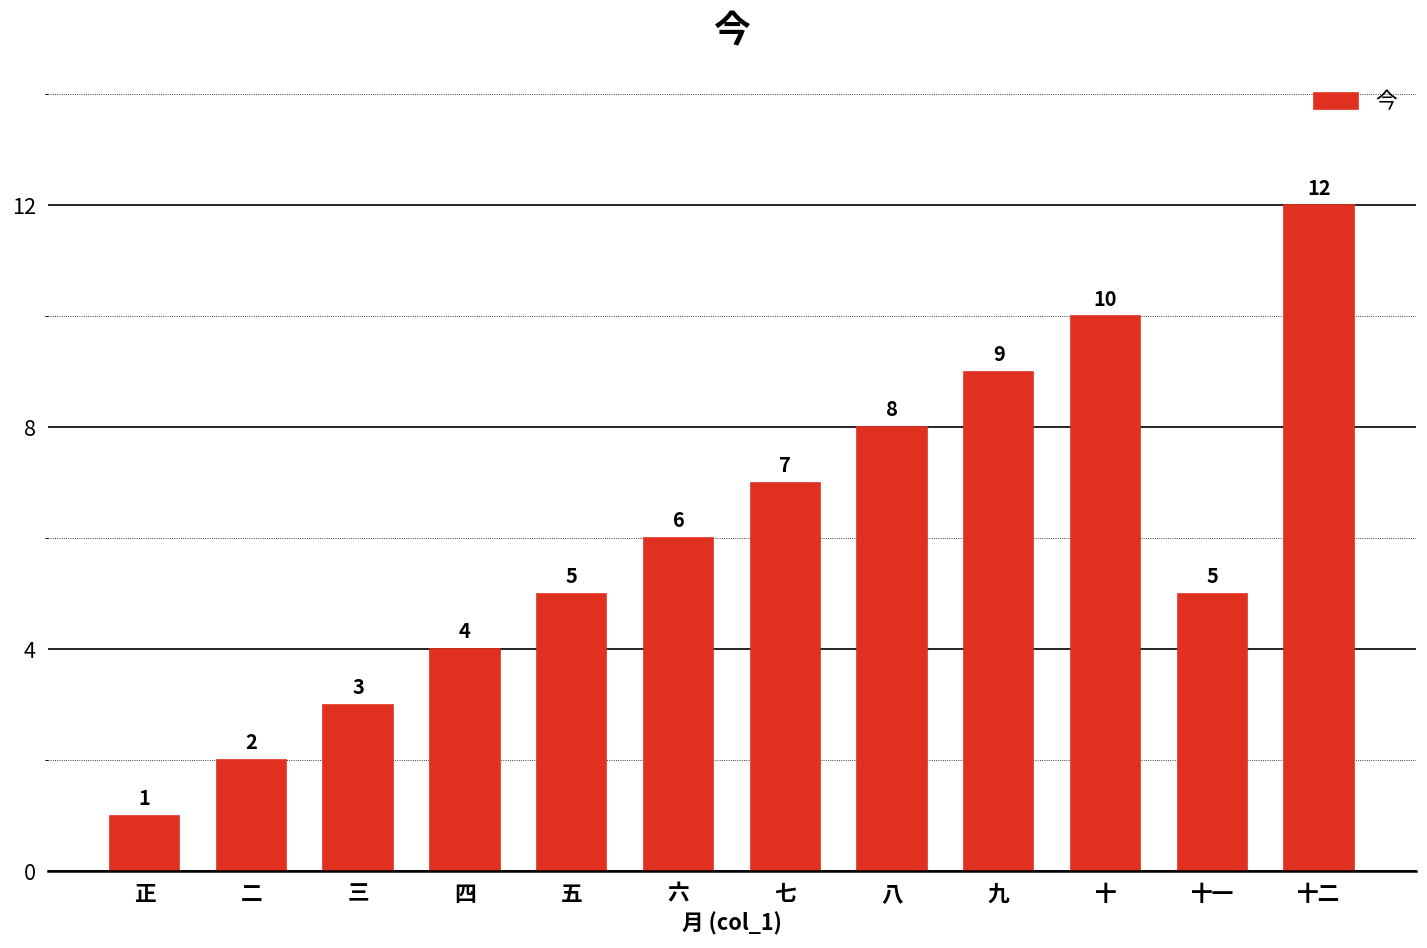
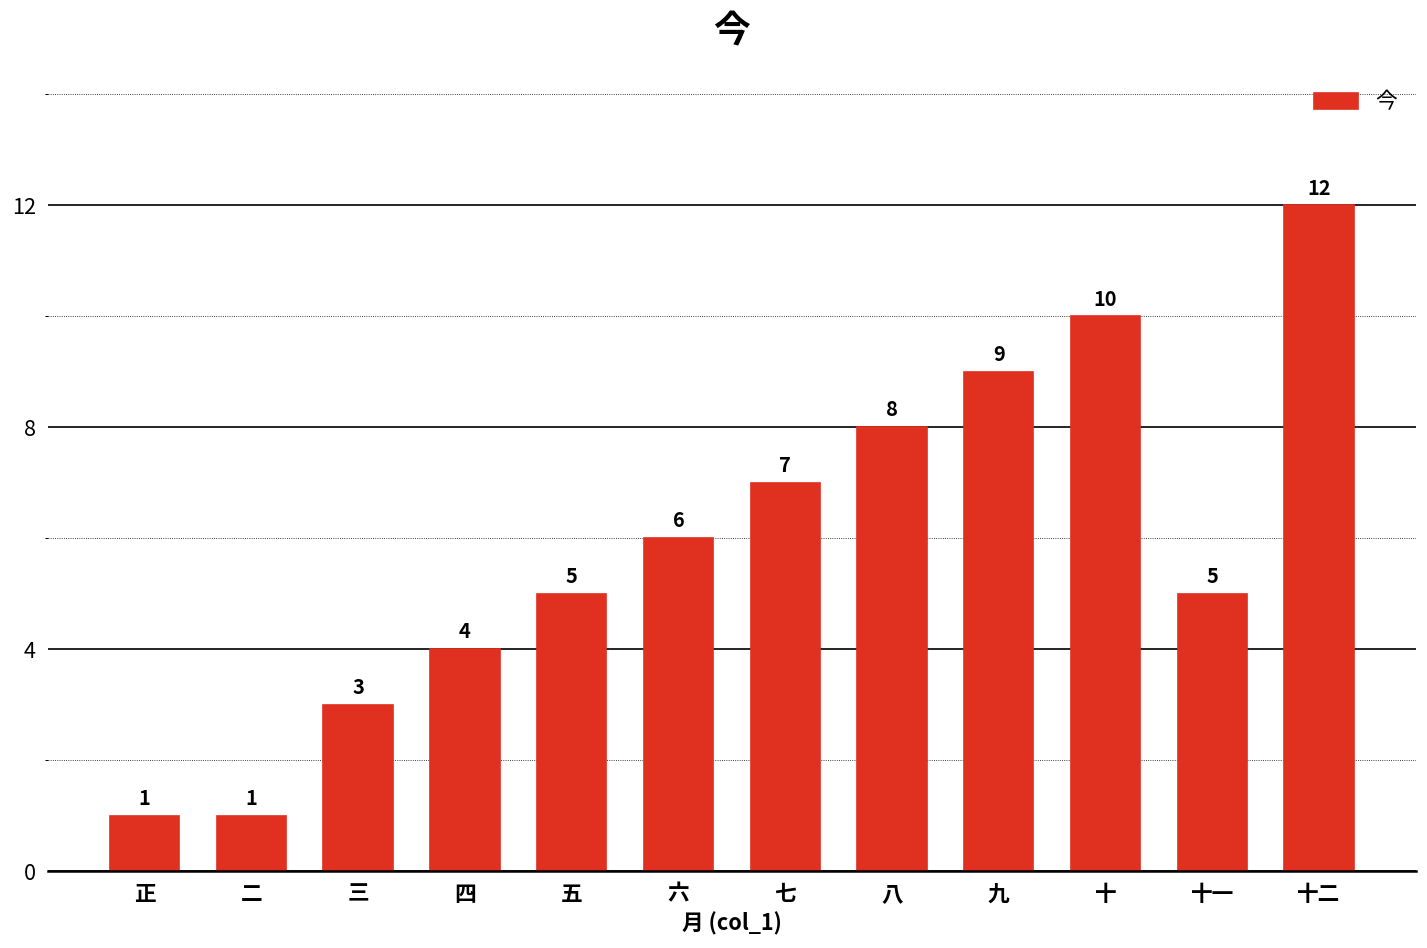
二: 2 -> 1
